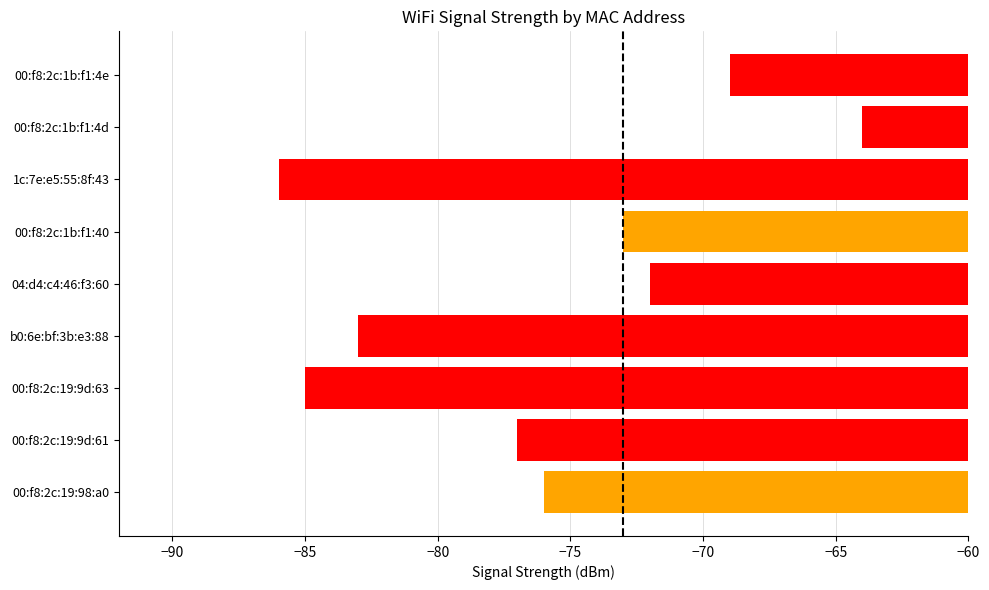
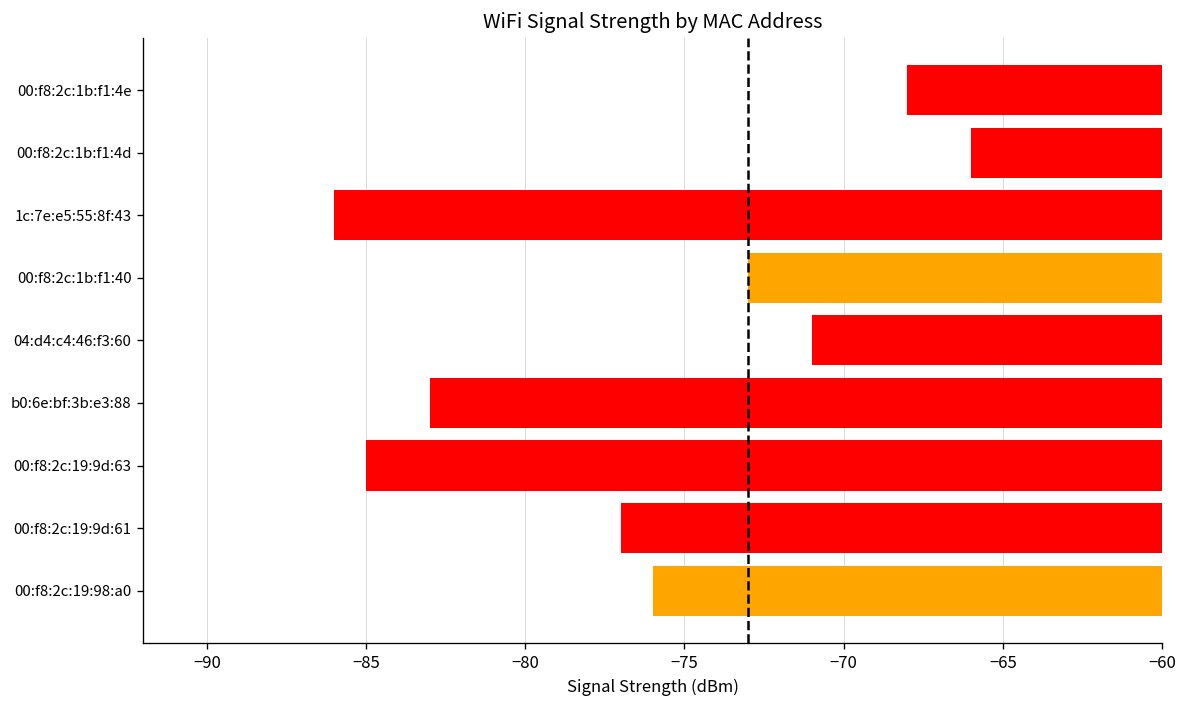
00:f8:2c:1b:f1:4e: -69 -> -68
00:f8:2c:1b:f1:4d: -64 -> -66
04:d4:c4:46:f3:60: -72 -> -71
